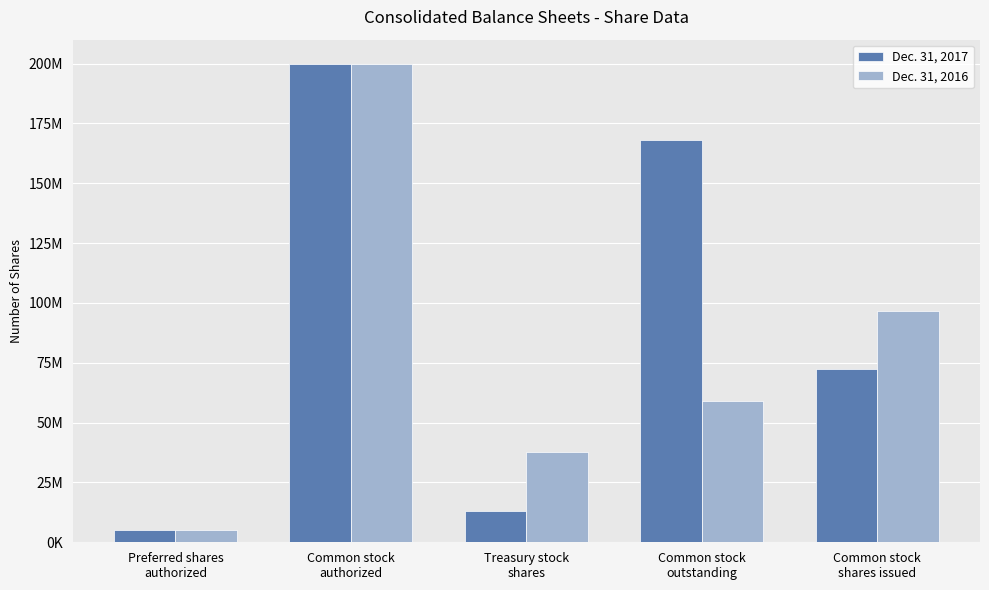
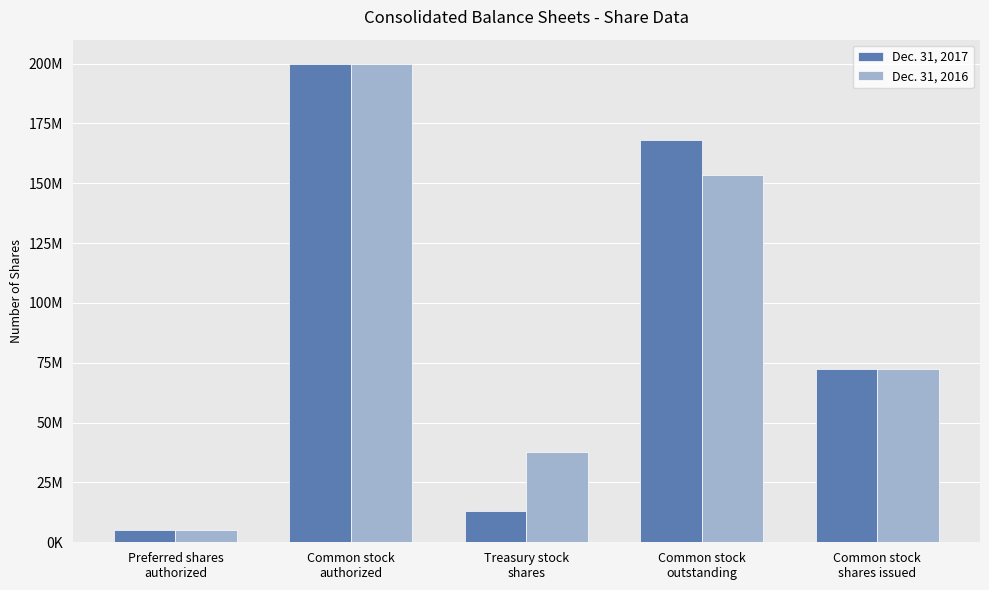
Dec. 31, 2016, Common stock outstanding: 59000000 -> 154000000
Dec. 31, 2016, Common stock shares issued: 97000000 -> 72000000
